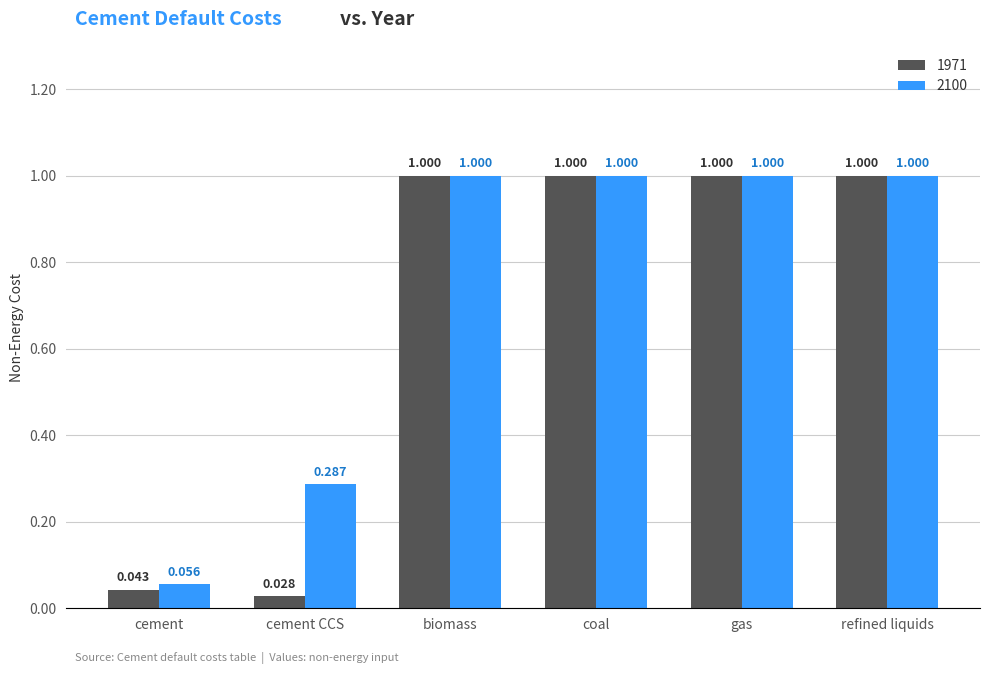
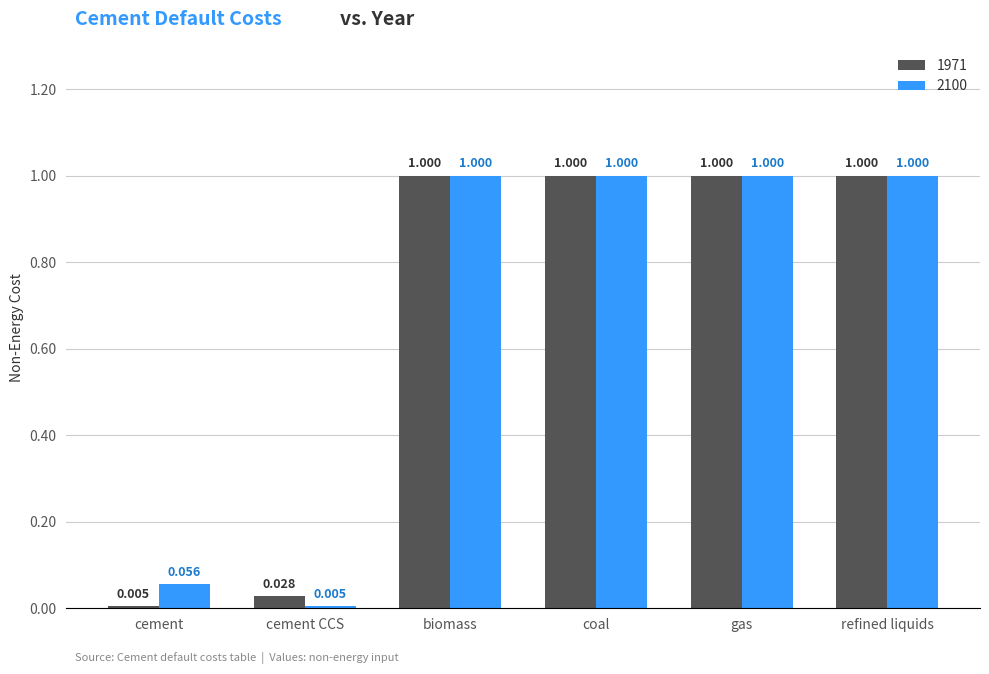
1971, cement: 0.043 -> 0.005
2100, cement CCS: 0.287 -> 0.005
